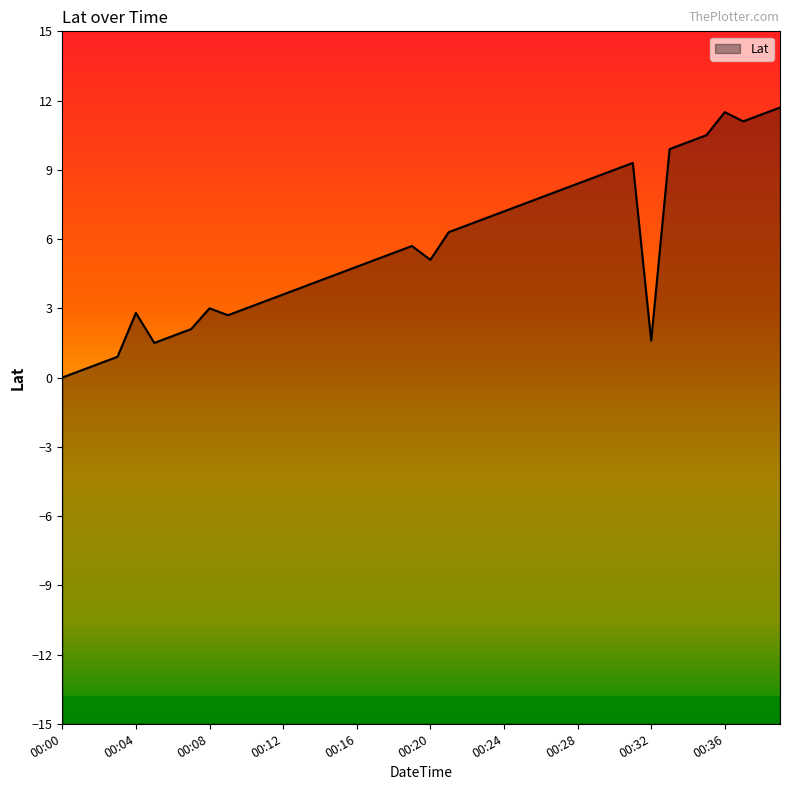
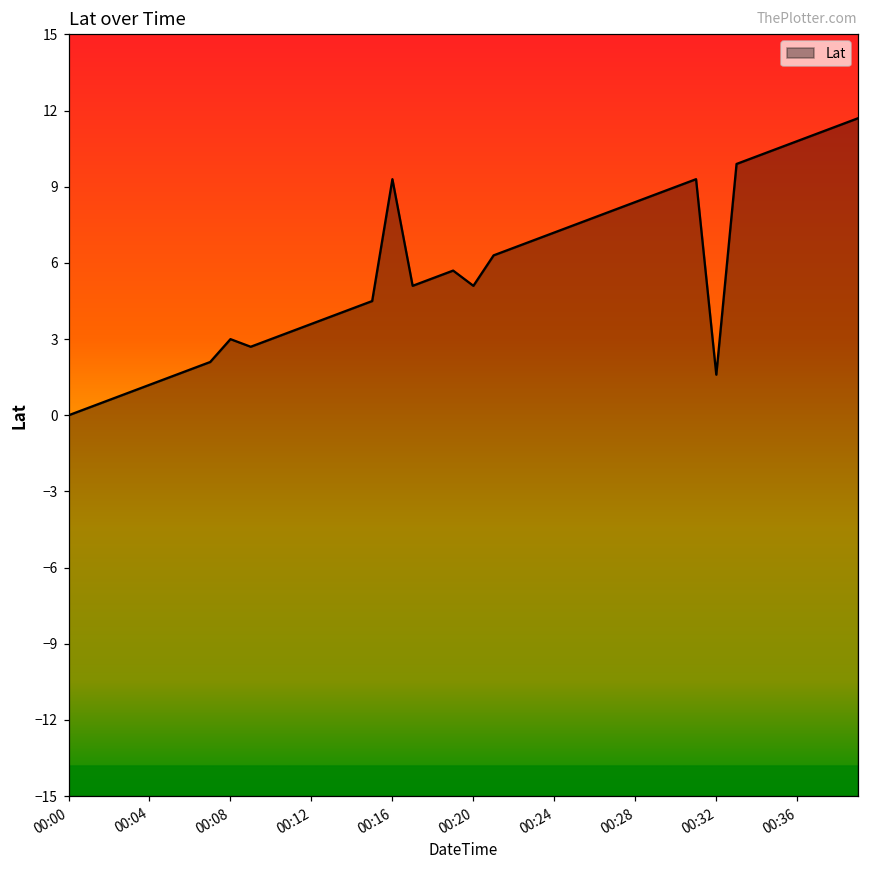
00:04: 2.8 -> 1.2
00:16: 4.8 -> 9.3
00:36: 11.5 -> 10.8
